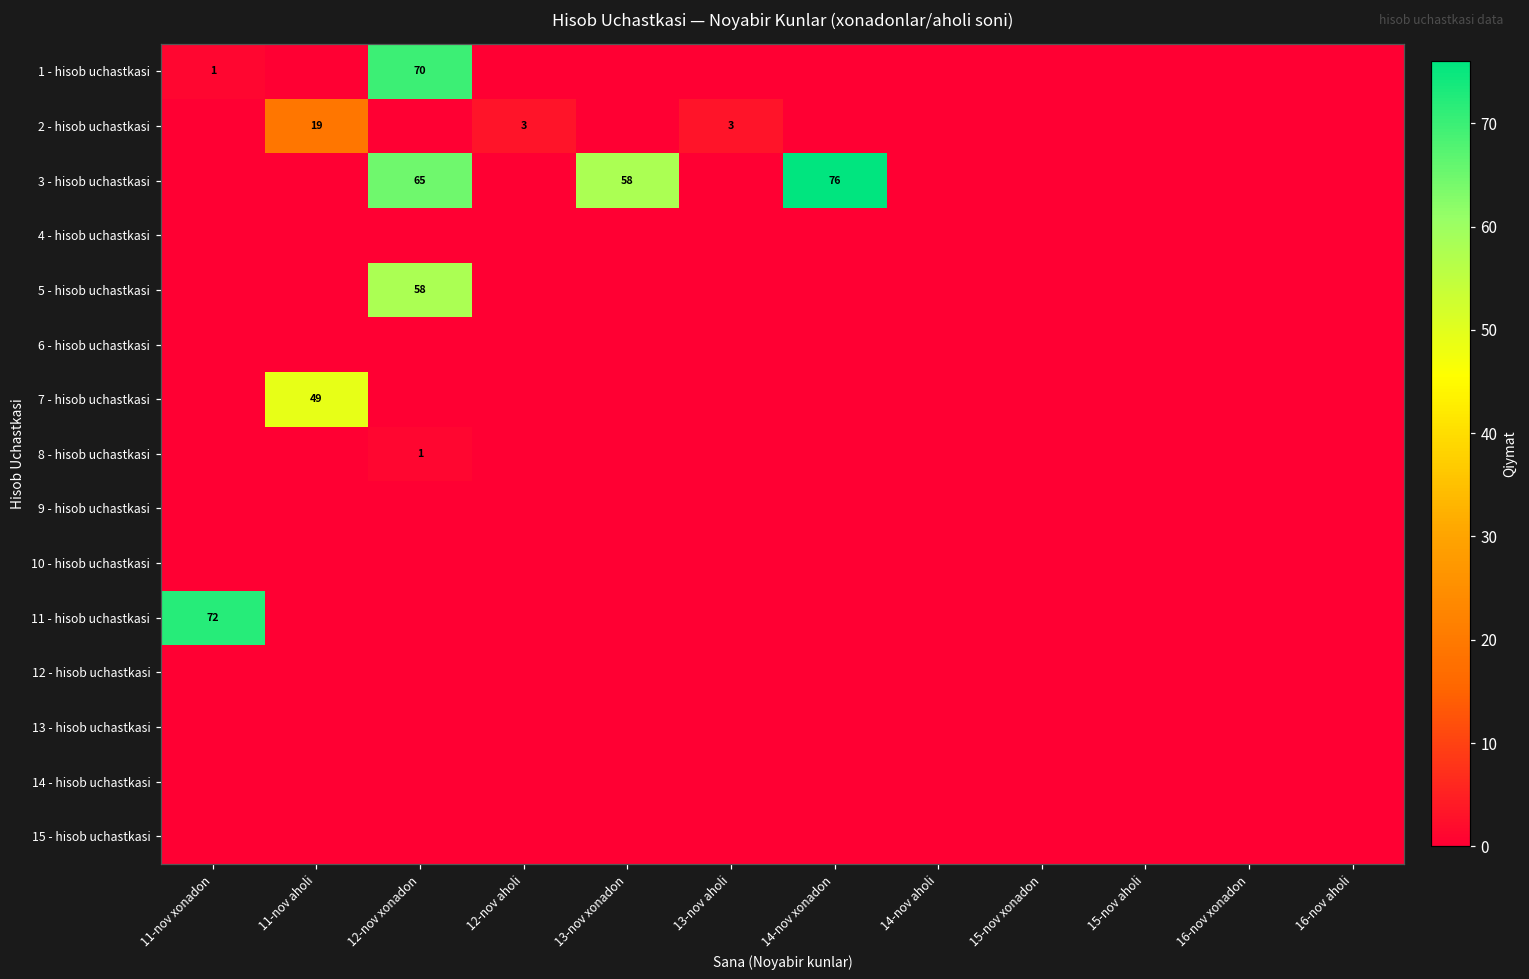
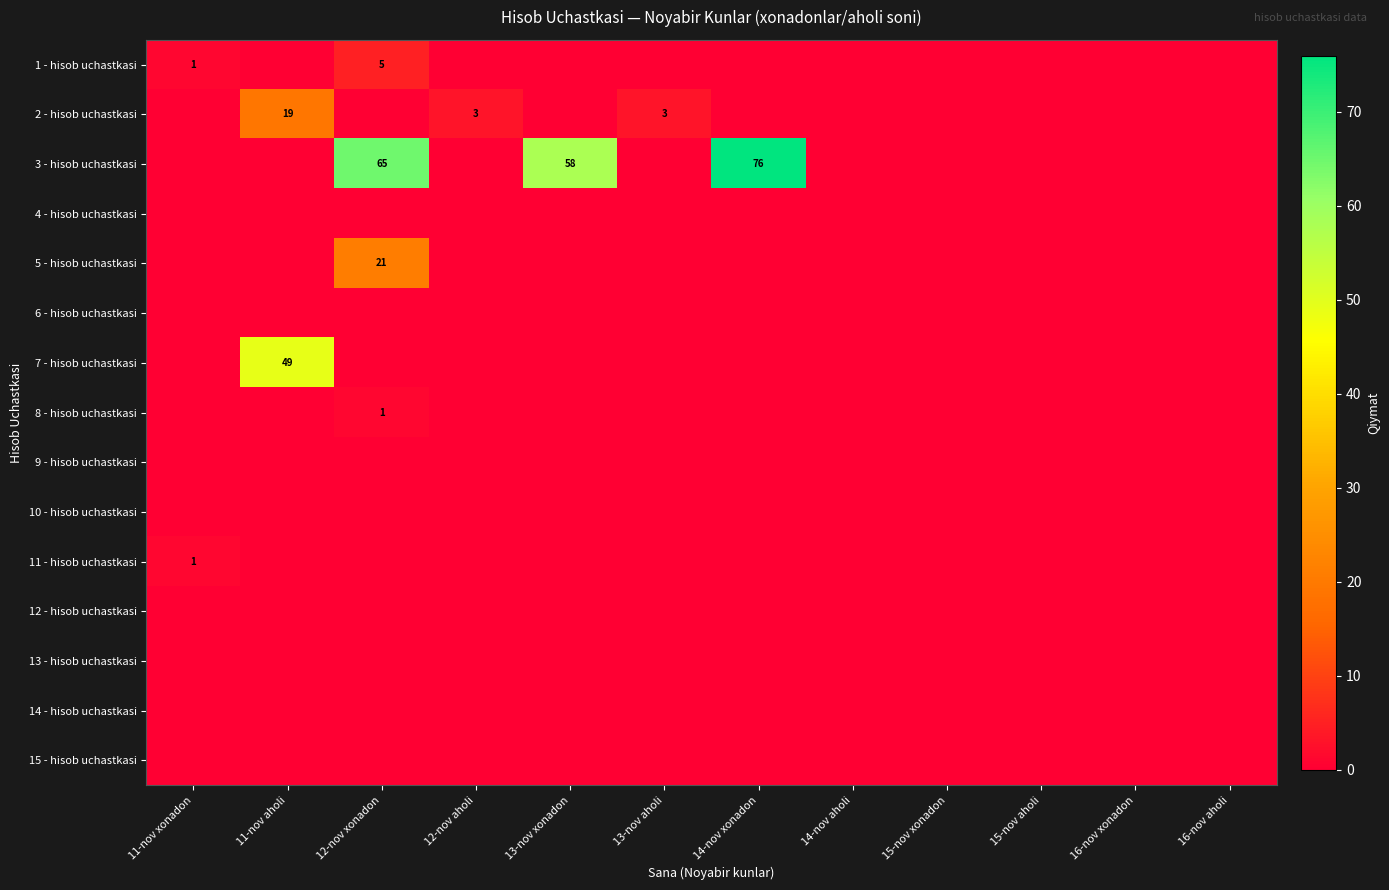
1 - hisob uchastkasi, 12-nov xonadon: 70 -> 5
5 - hisob uchastkasi, 12-nov xonadon: 58 -> 21
11 - hisob uchastkasi, 11-nov xonadon: 72 -> 1
